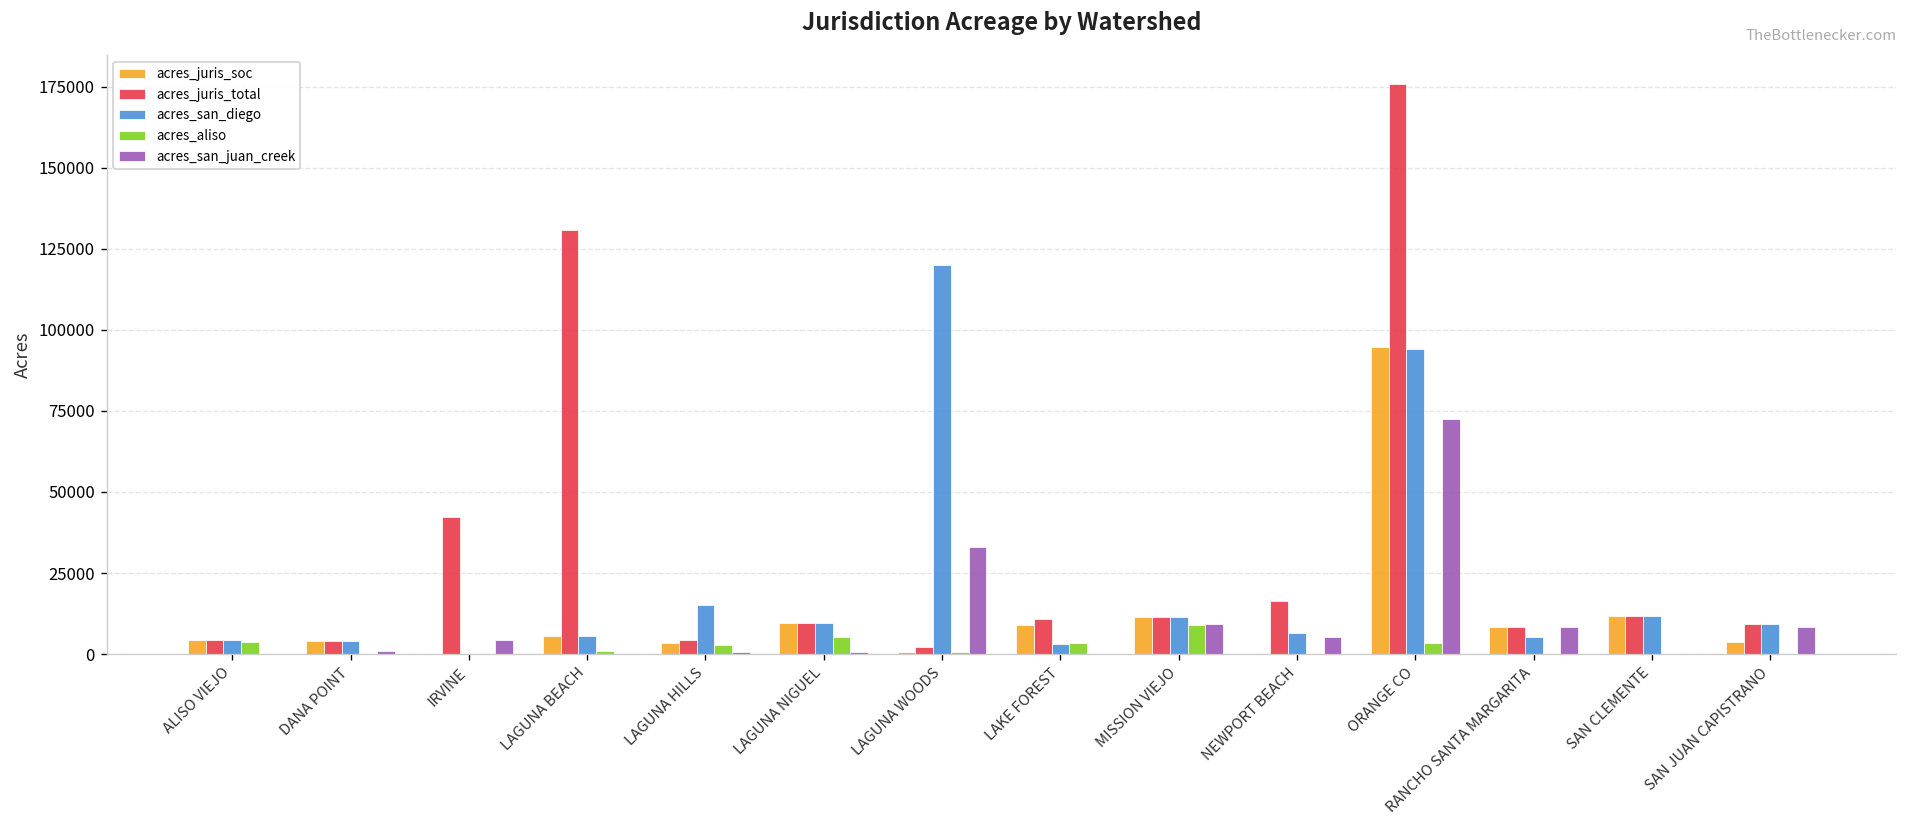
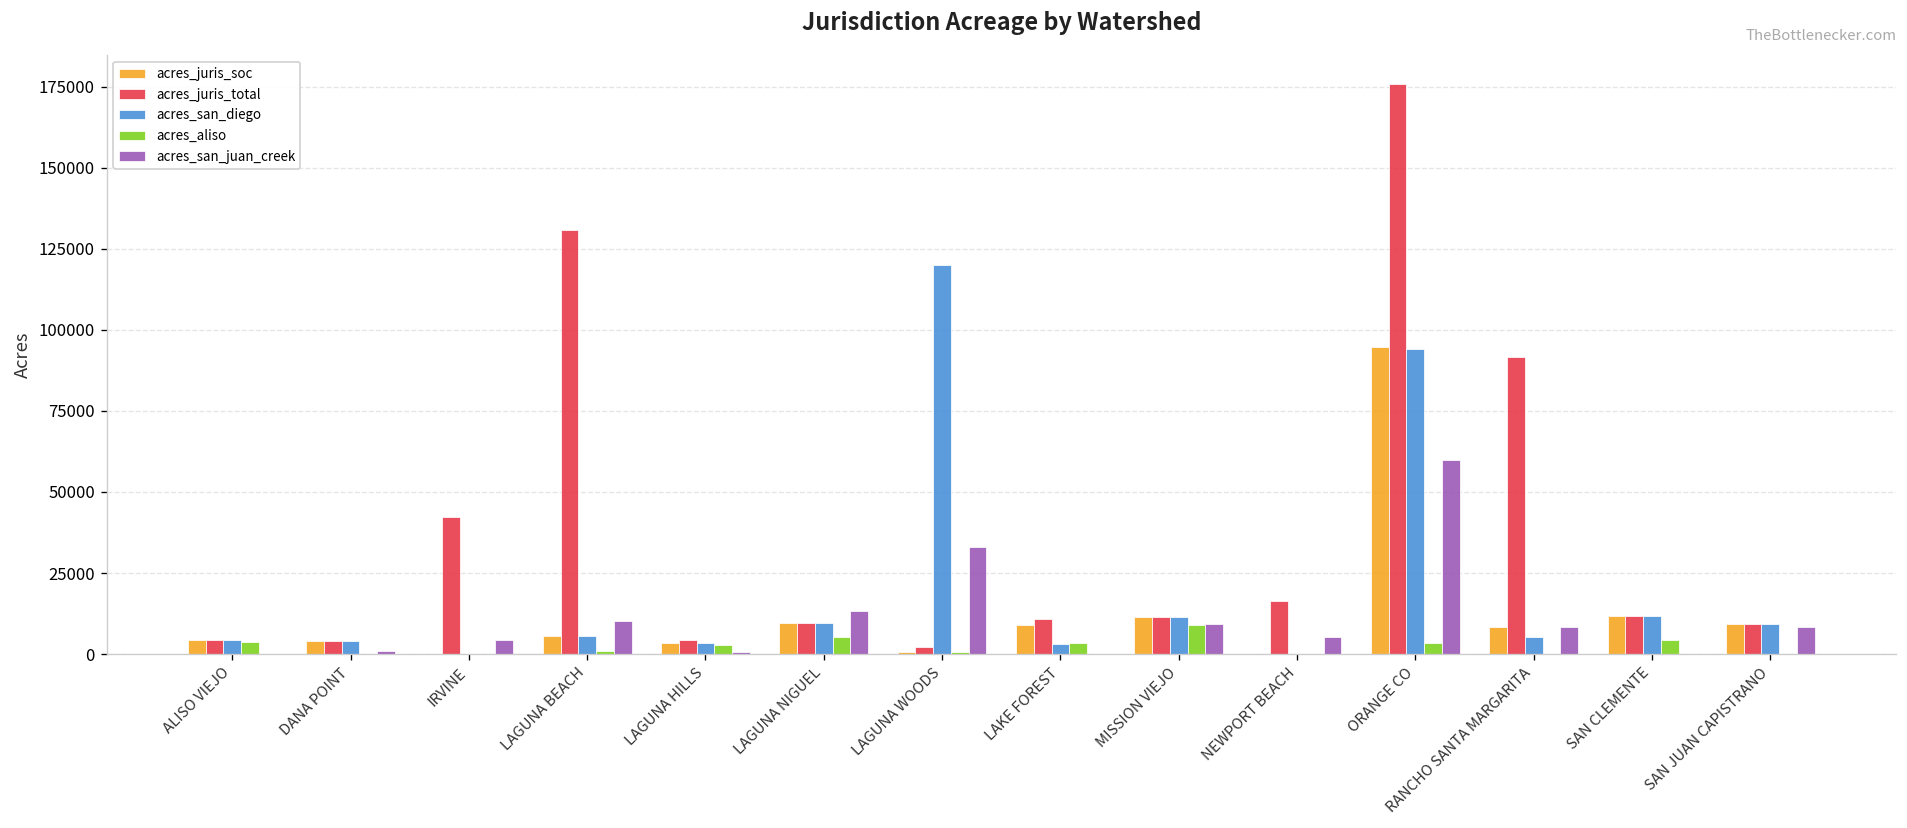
acres_san_juan_creek, LAGUNA BEACH: 0 -> 10000
acres_san_diego, LAGUNA HILLS: 15000 -> 3000
acres_san_juan_creek, LAGUNA NIGUEL: 1000 -> 13000
acres_san_diego, NEWPORT BEACH: 6000 -> 0
acres_san_juan_creek, ORANGE CO: 72000 -> 60000
acres_juris_total, RANCHO SANTA MARGARITA: 8000 -> 92000
acres_aliso, SAN CLEMENTE: 0 -> 4000
acres_juris_soc, SAN JUAN CAPISTRANO: 4000 -> 9000
